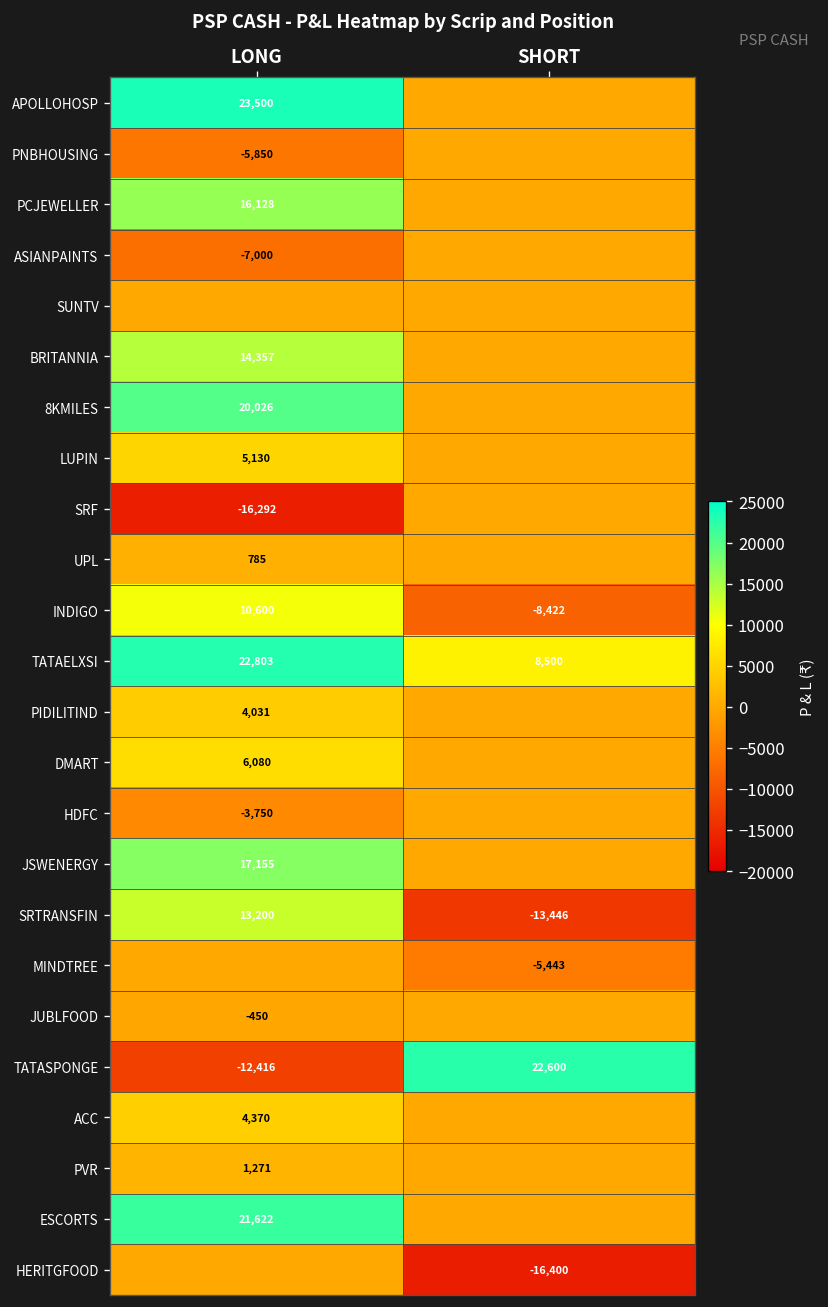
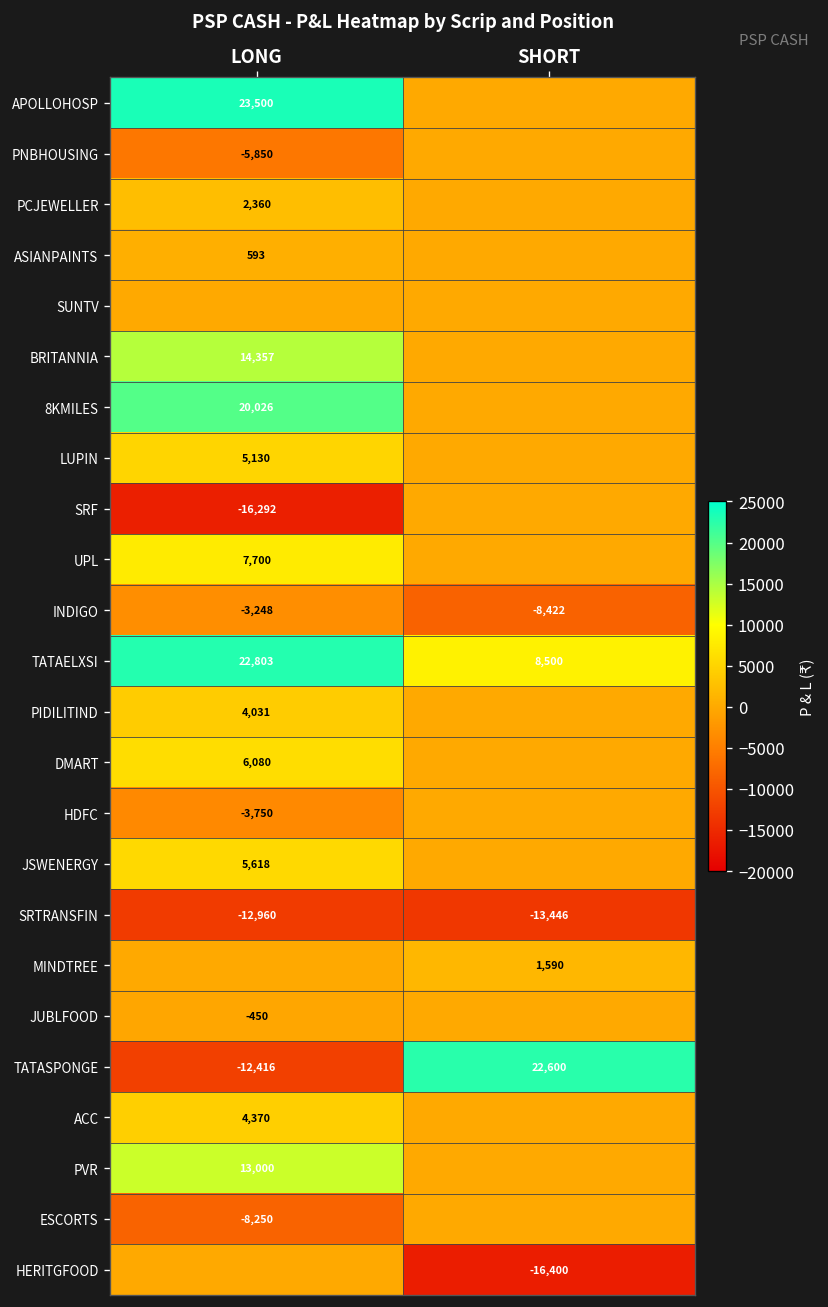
PCJEWELLER, LONG: 16,128 -> 2,360
ASIANPAINTS, LONG: -7,000 -> 593
UPL, LONG: 785 -> 7,700
INDIGO, LONG: 10,600 -> -3,248
JSWENERGY, LONG: 17,155 -> 5,618
SRTRANSFIN, LONG: 13,200 -> -12,960
MINDTREE, SHORT: -5,443 -> 1,590
PVR, LONG: 1,271 -> 13,000
ESCORTS, LONG: 21,622 -> -8,250
